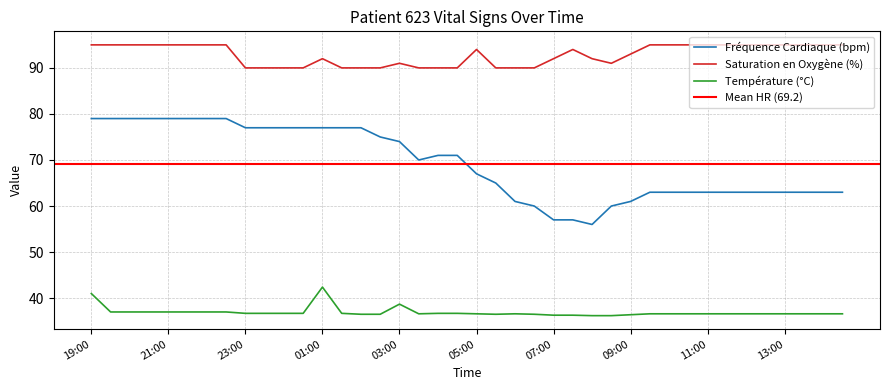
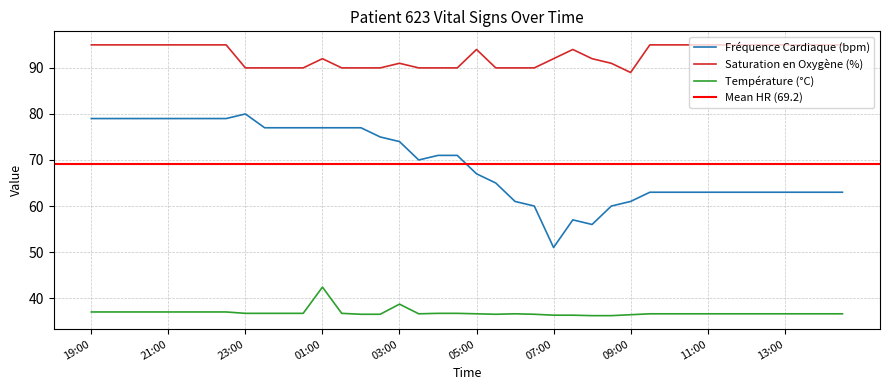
Température (°C), 19:00: 41 -> 37
Fréquence Cardiaque (bpm), 23:00: 77 -> 80
Fréquence Cardiaque (bpm), 07:00: 57 -> 51
Saturation en Oxygène (%), 09:00: 93 -> 89
